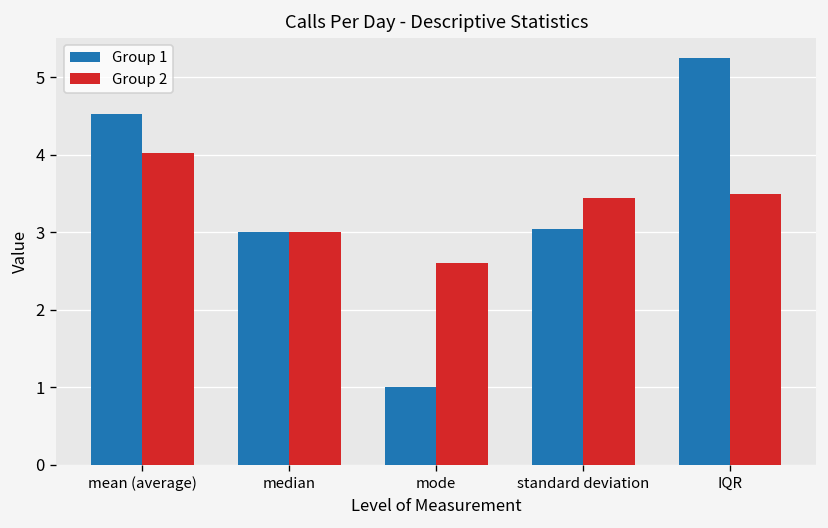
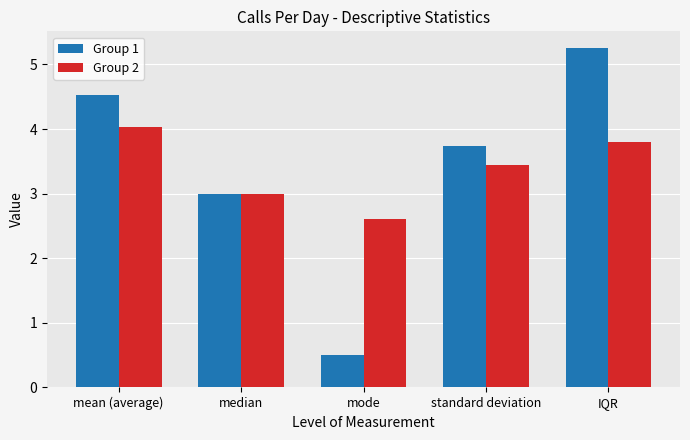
Group 1, mode: 1.0 -> 0.5
Group 1, standard deviation: 3.0 -> 3.7
Group 2, IQR: 3.5 -> 3.8
